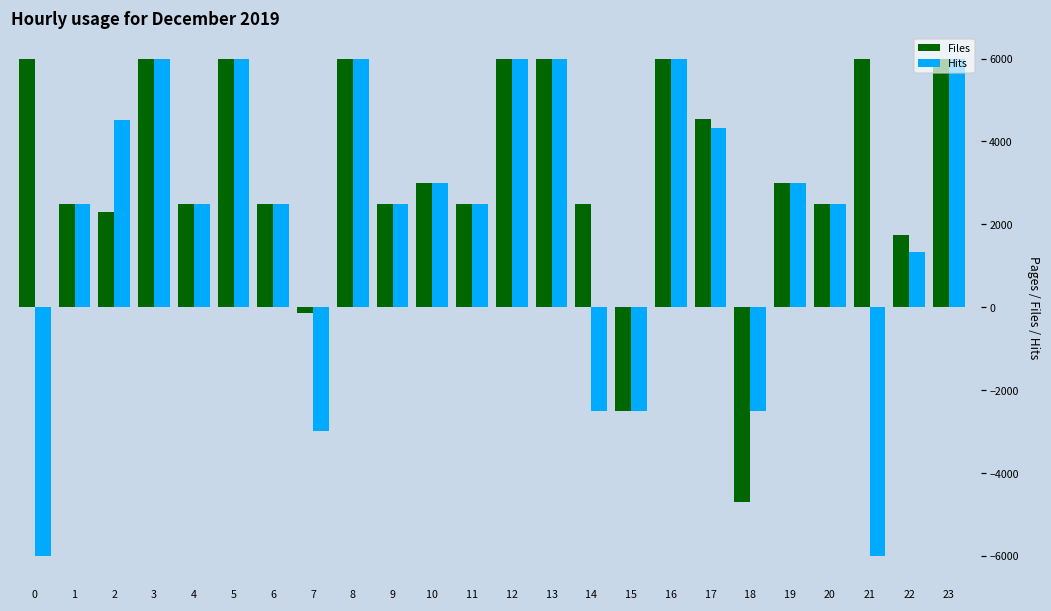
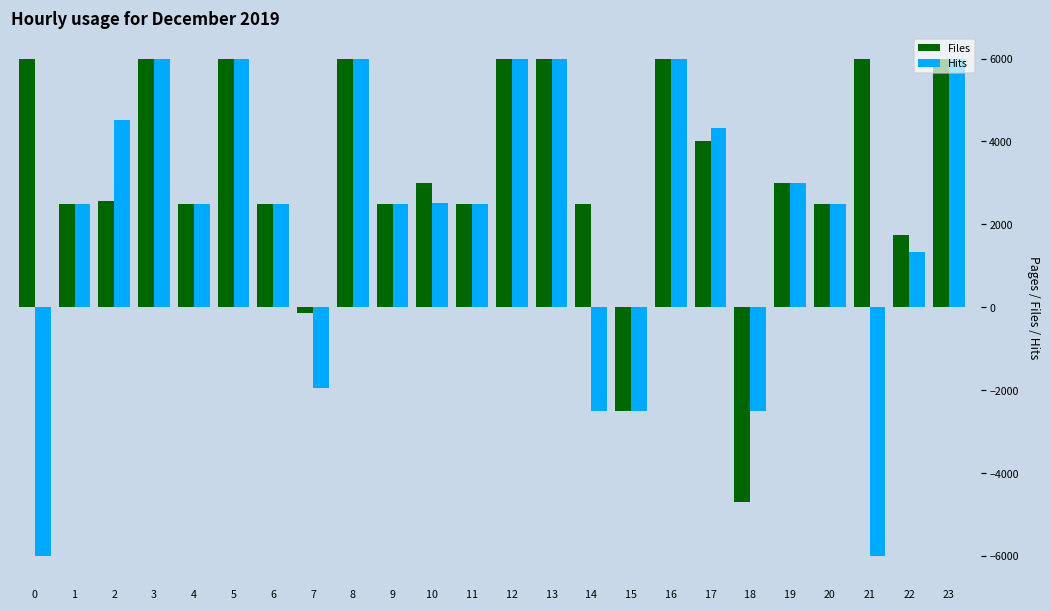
Files, 2: 2300 -> 2600
Hits, 7: -3000 -> -2000
Hits, 10: 3000 -> 2500
Files, 17: 4500 -> 4000
